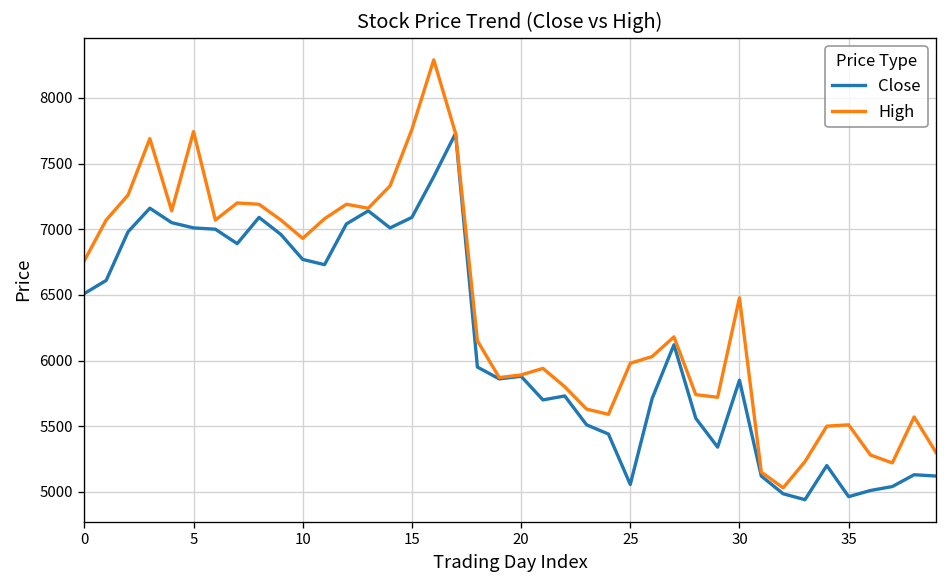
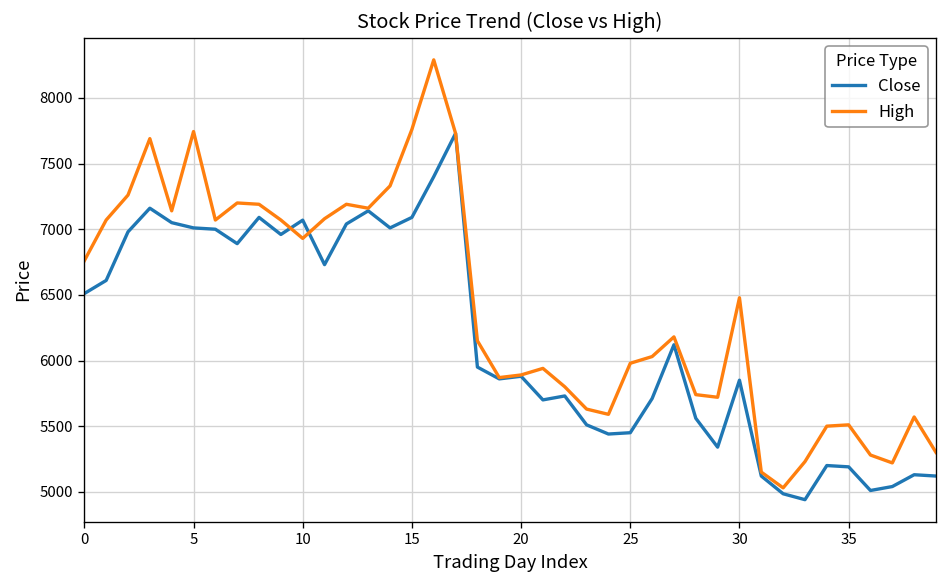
Close, 10: 6770 -> 7070
Close, 25: 5060 -> 5450
Close, 35: 4960 -> 5190
